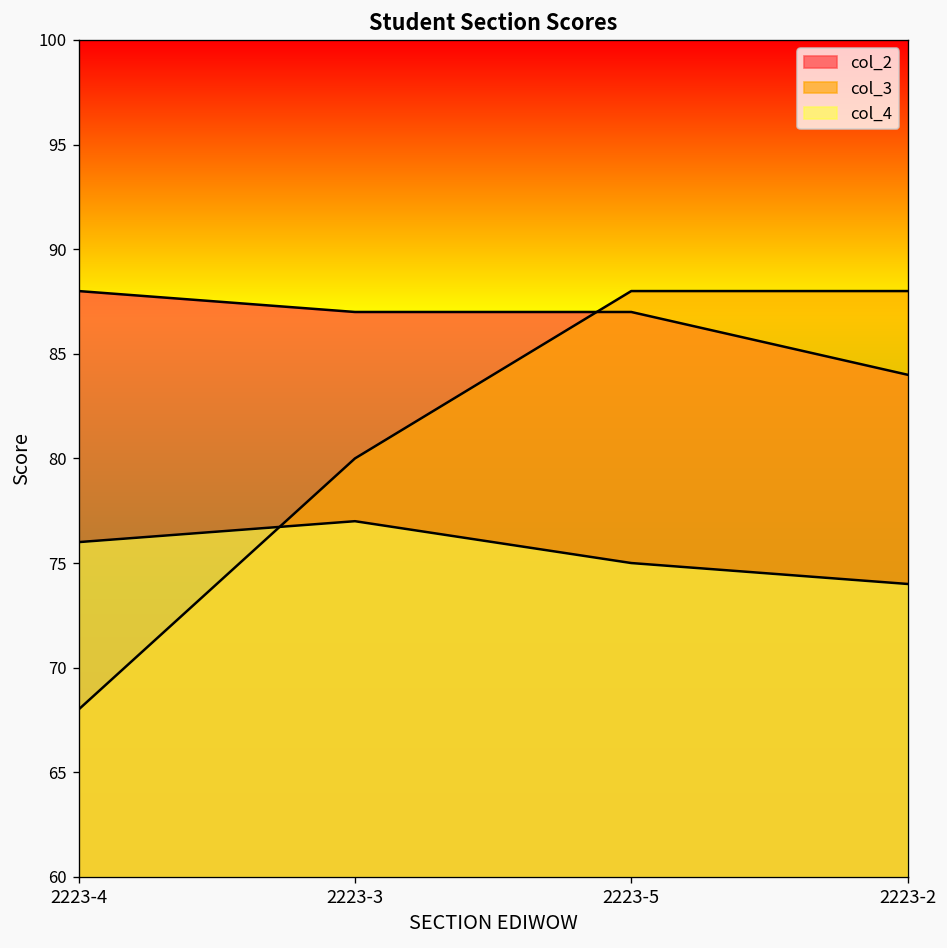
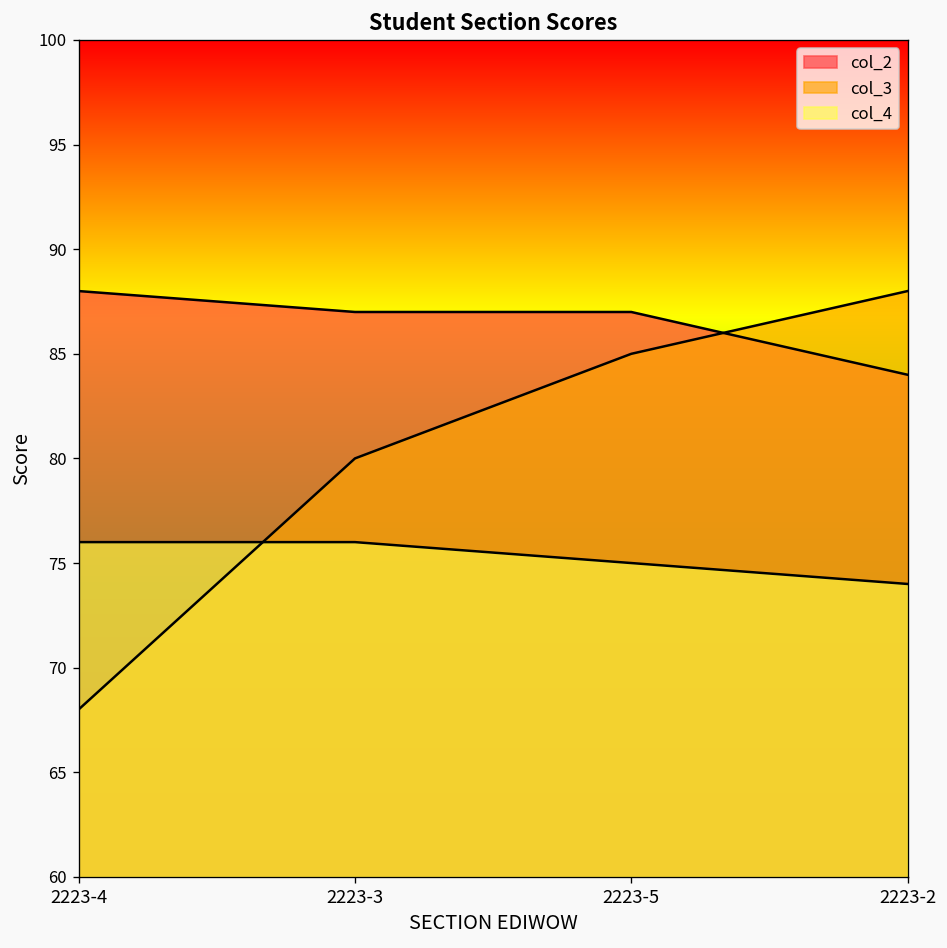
col_4, 2223-3: 77 -> 76
col_3, 2223-5: 88 -> 85
